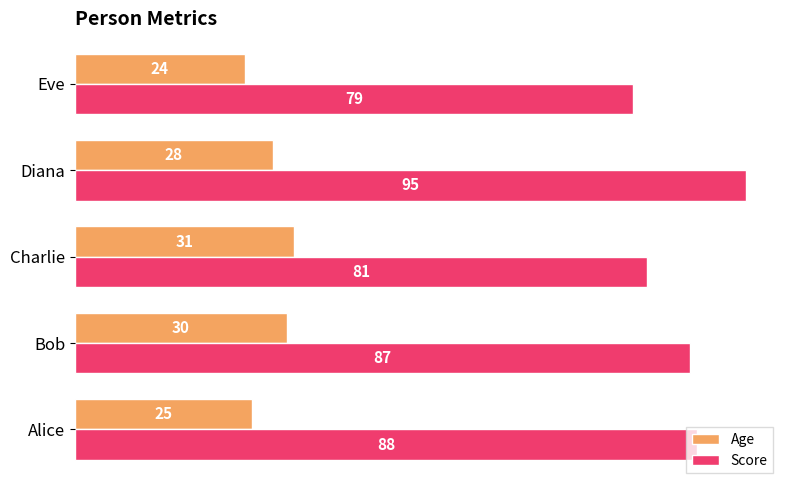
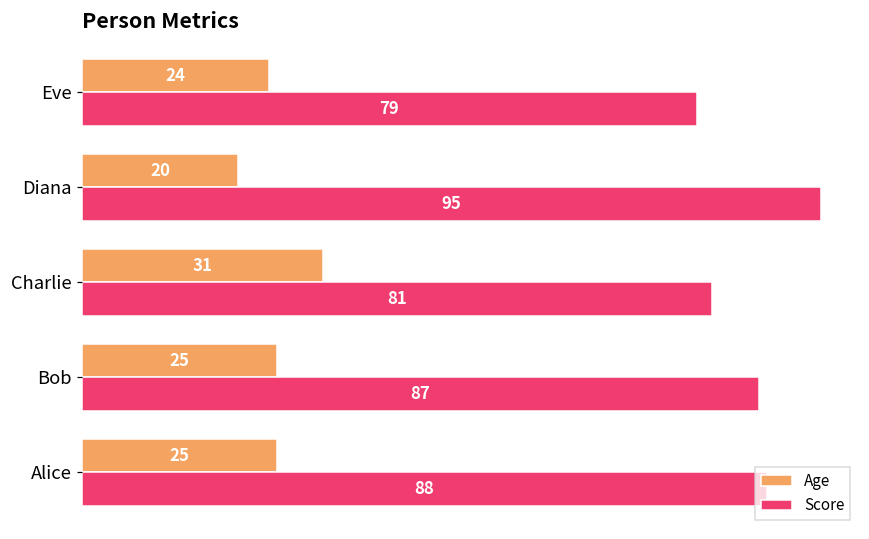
Age, Diana: 28 -> 20
Age, Bob: 30 -> 25
